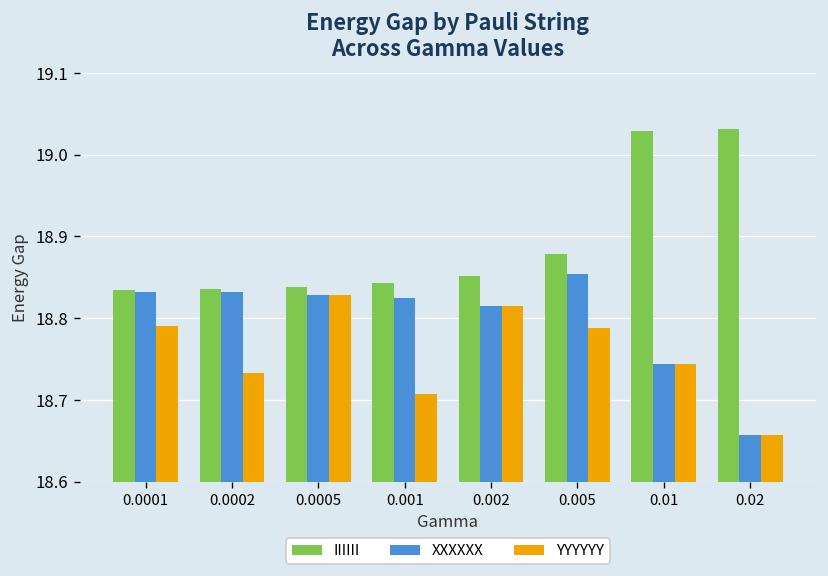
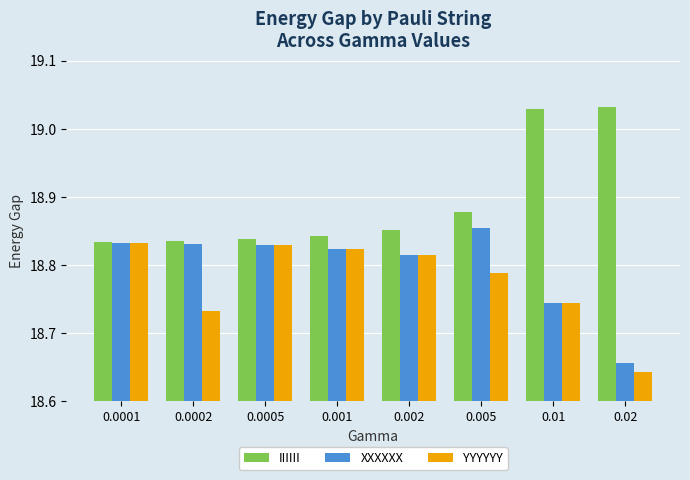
YYYYYY, 0.0001: 18.79 -> 18.83
YYYYYY, 0.001: 18.71 -> 18.82
YYYYYY, 0.02: 18.66 -> 18.64
